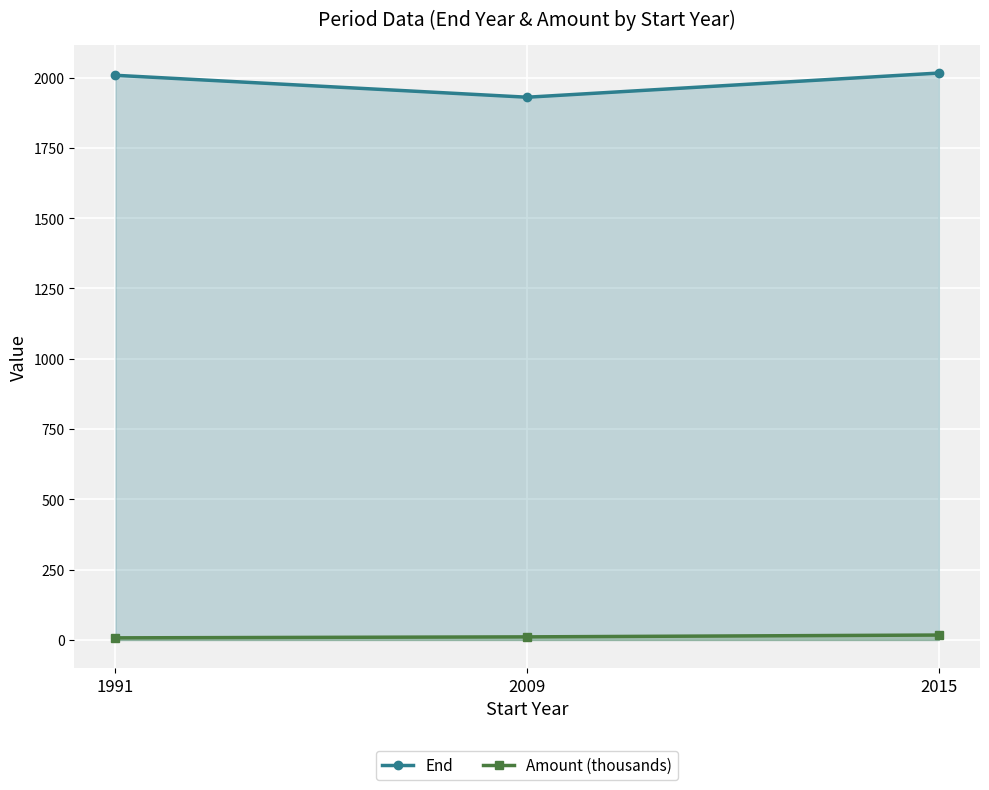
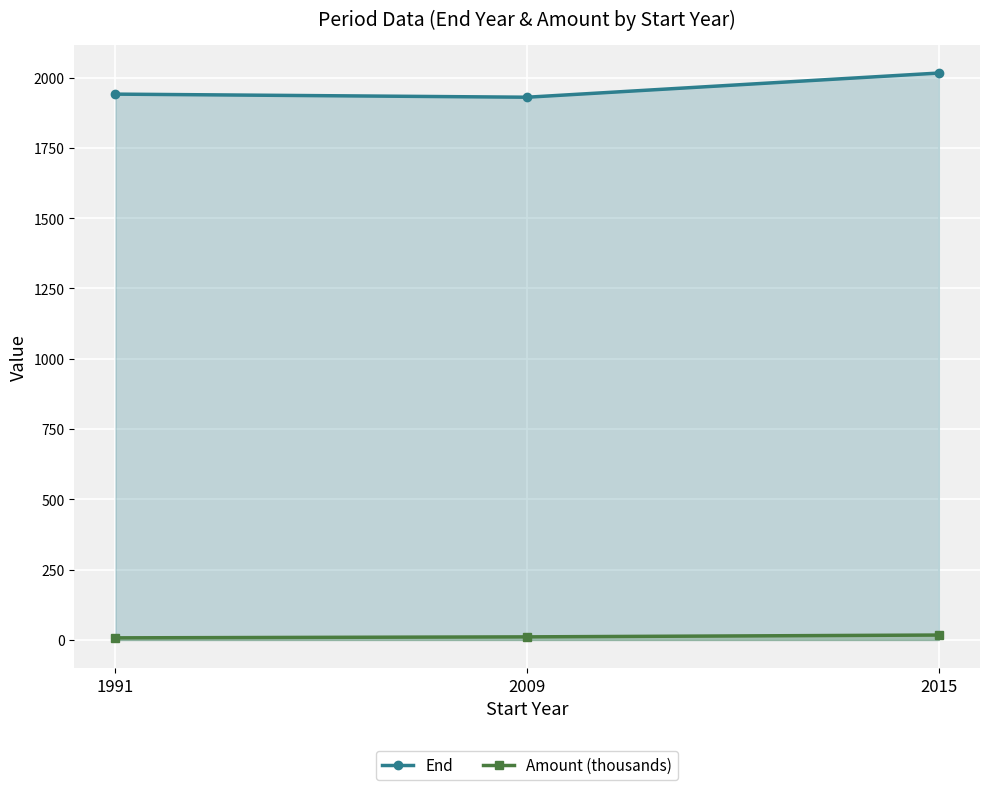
End, 1991: 2010 -> 1940
